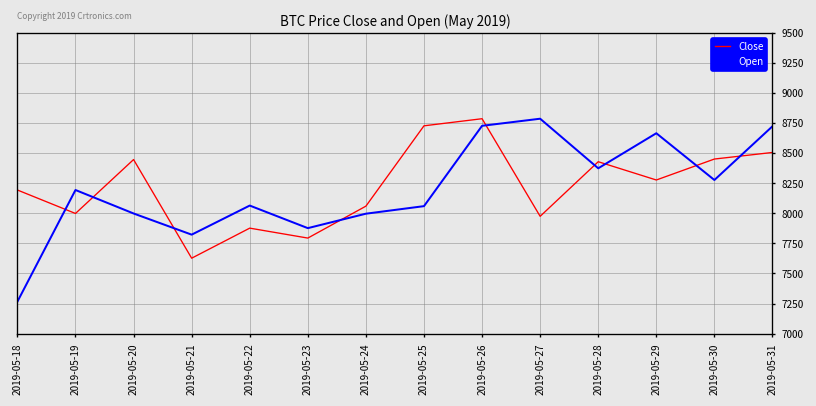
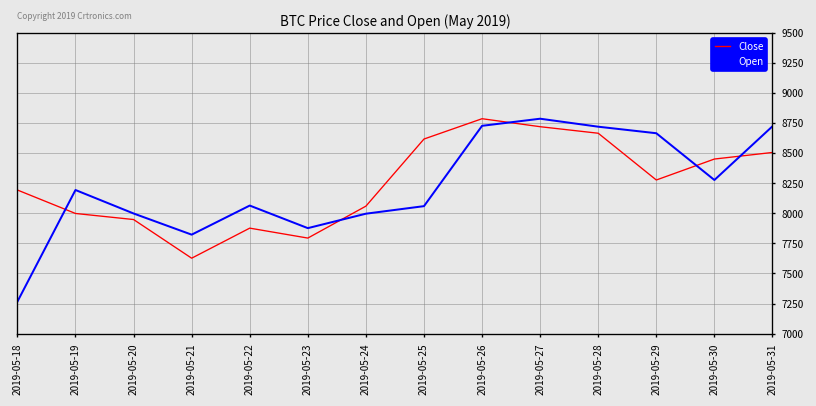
Close, 2019-05-20: 8450 -> 7950
Close, 2019-05-25: 8730 -> 8620
Close, 2019-05-27: 7970 -> 8720
Close, 2019-05-28: 8430 -> 8660
Open, 2019-05-28: 8370 -> 8720
